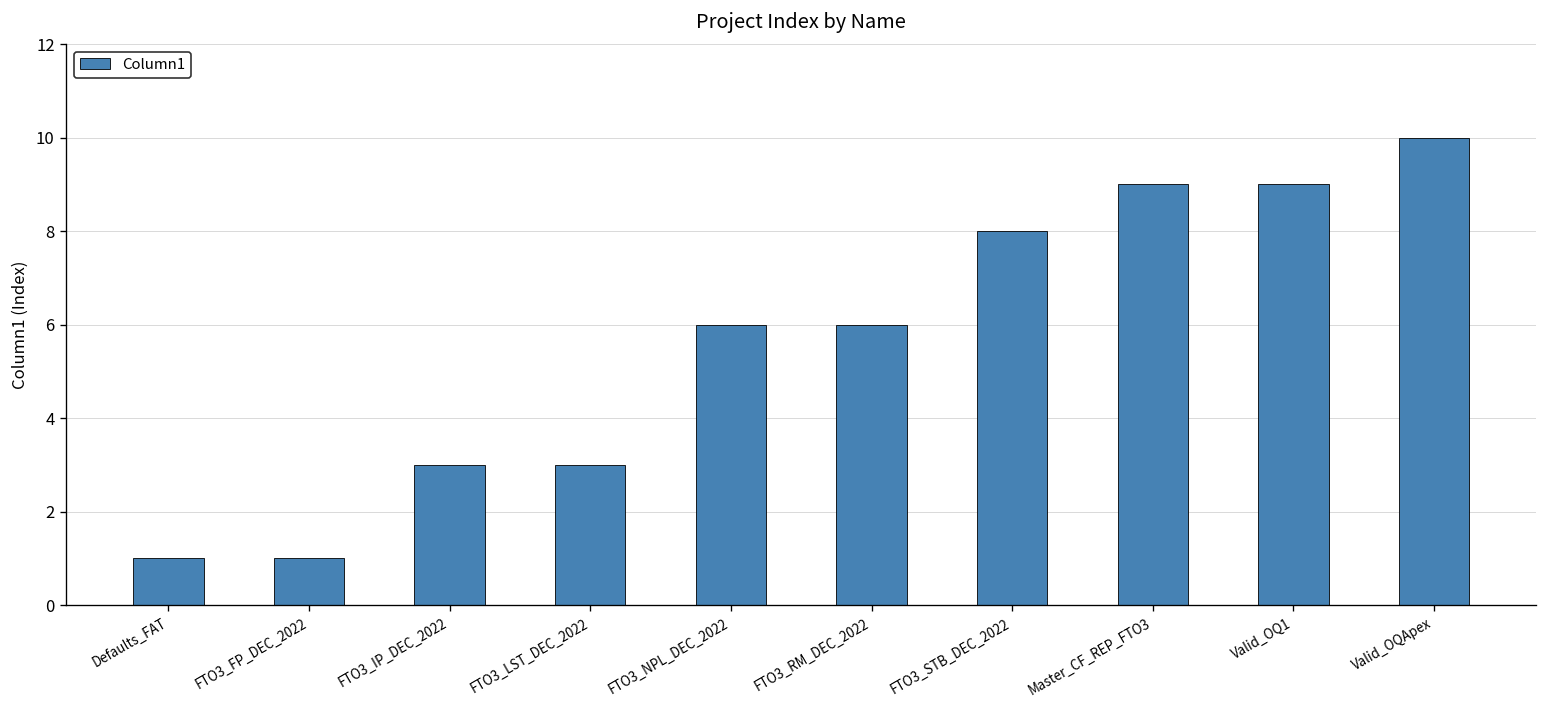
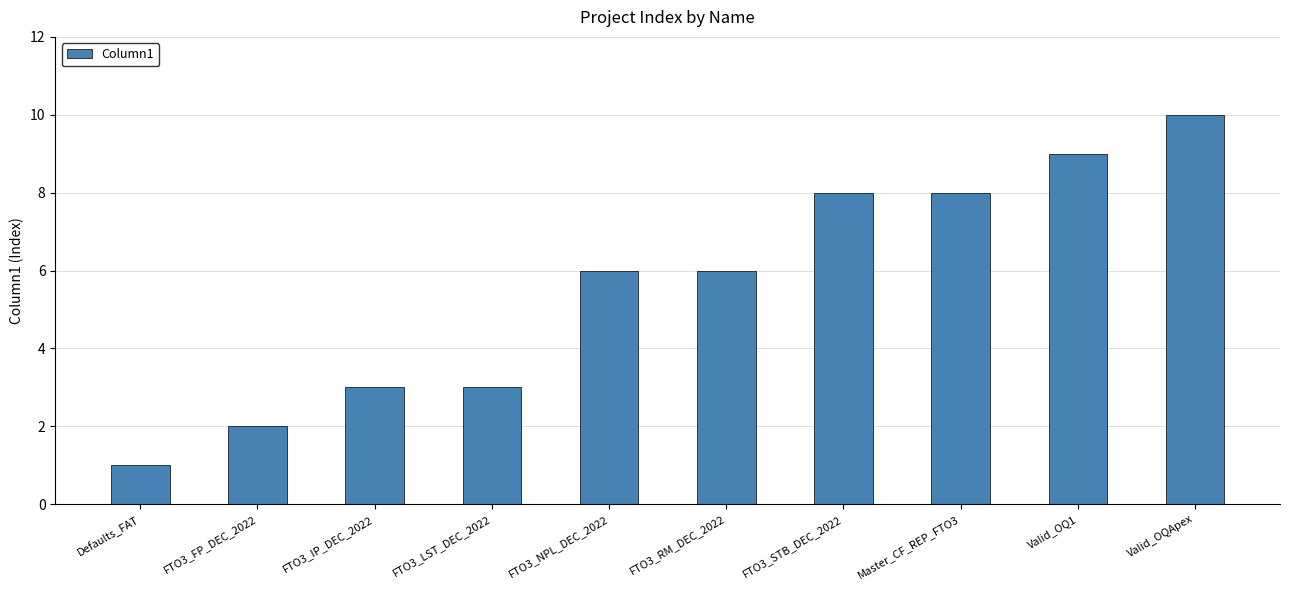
FTO3_FP_DEC_2022: 1 -> 2
Master_CF_REP_FTO3: 9 -> 8
